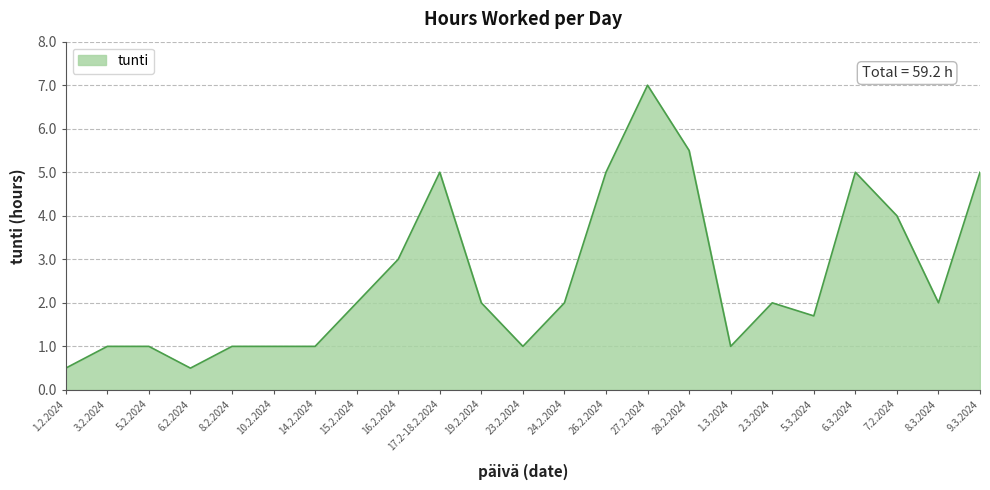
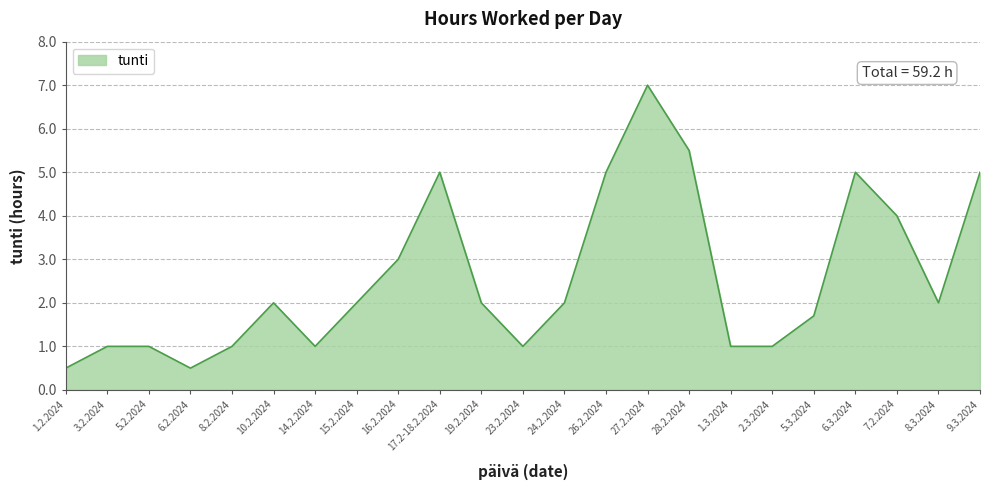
10.2.2024: 1 -> 2
2.3.2024: 2 -> 1
